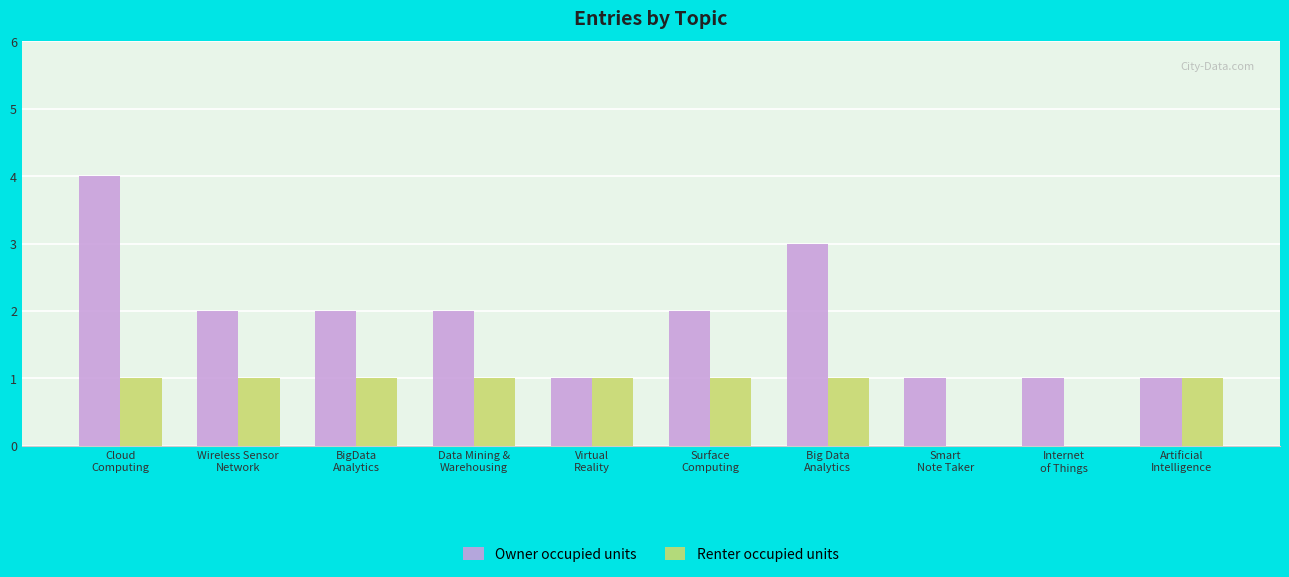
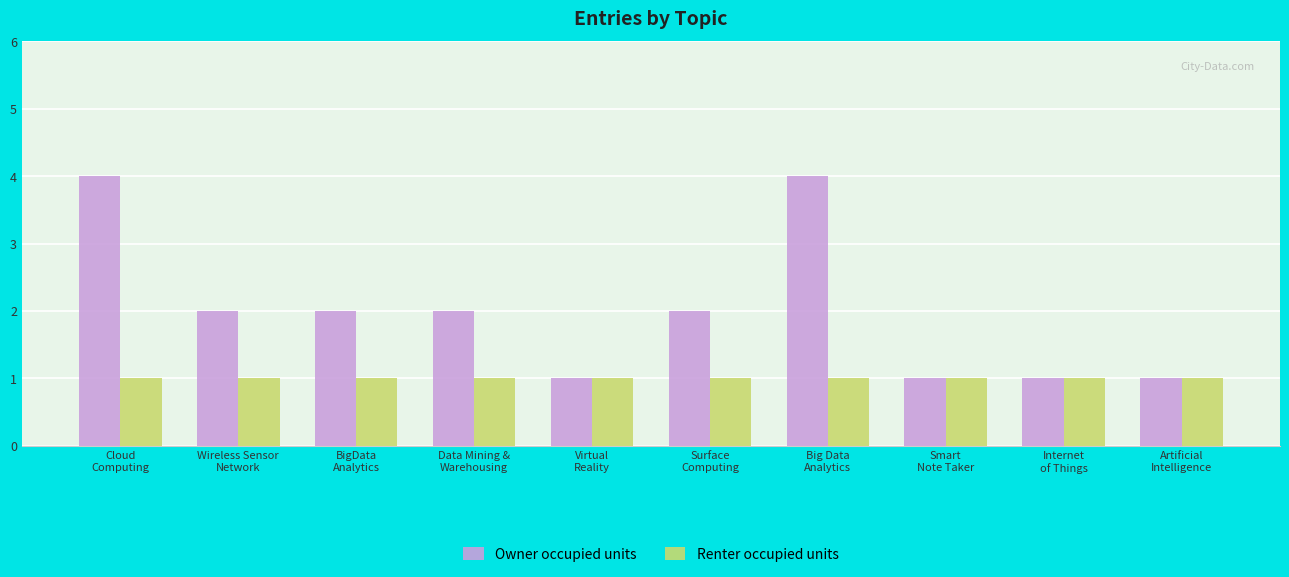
Owner occupied units, Big Data Analytics: 3 -> 4
Renter occupied units, Smart Note Taker: 0 -> 1
Renter occupied units, Internet of Things: 0 -> 1
